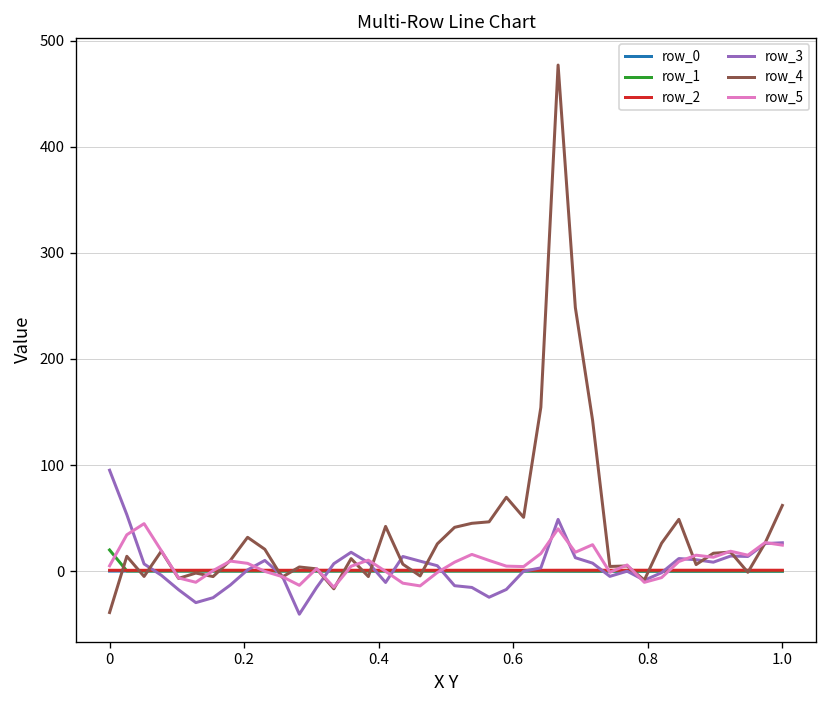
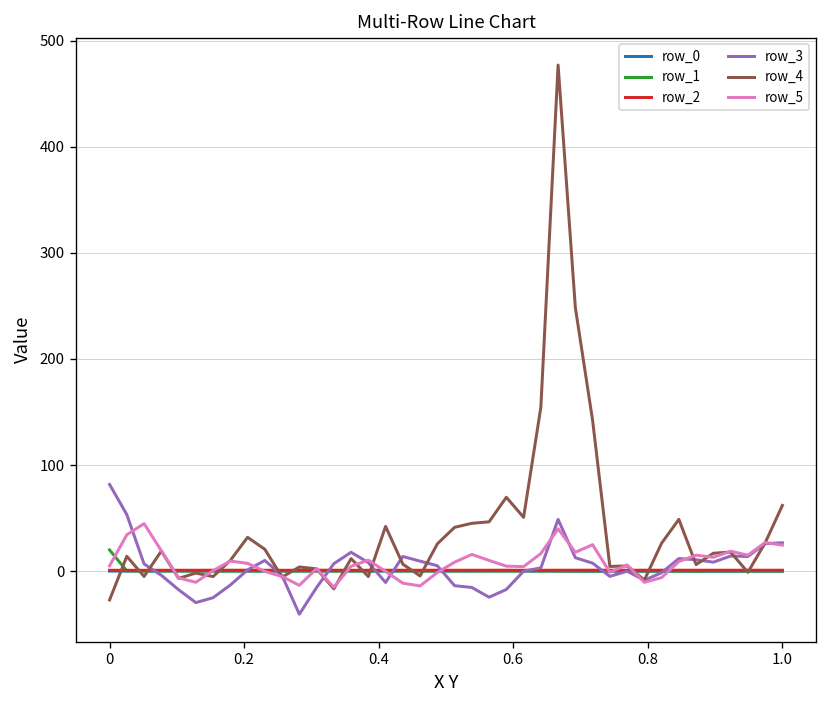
row_3, 0: 100 -> 80
row_4, 0: -40 -> -30
